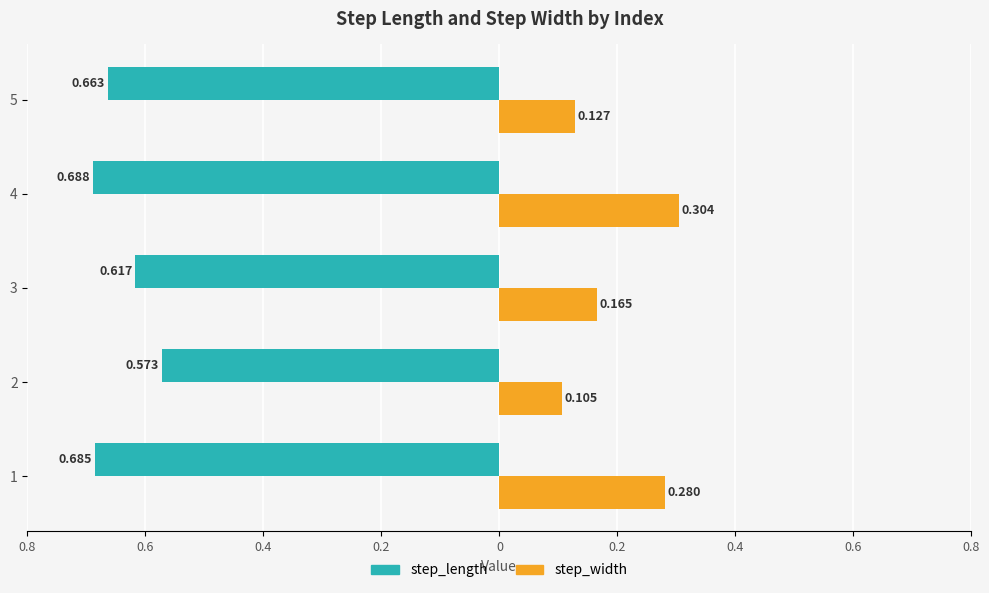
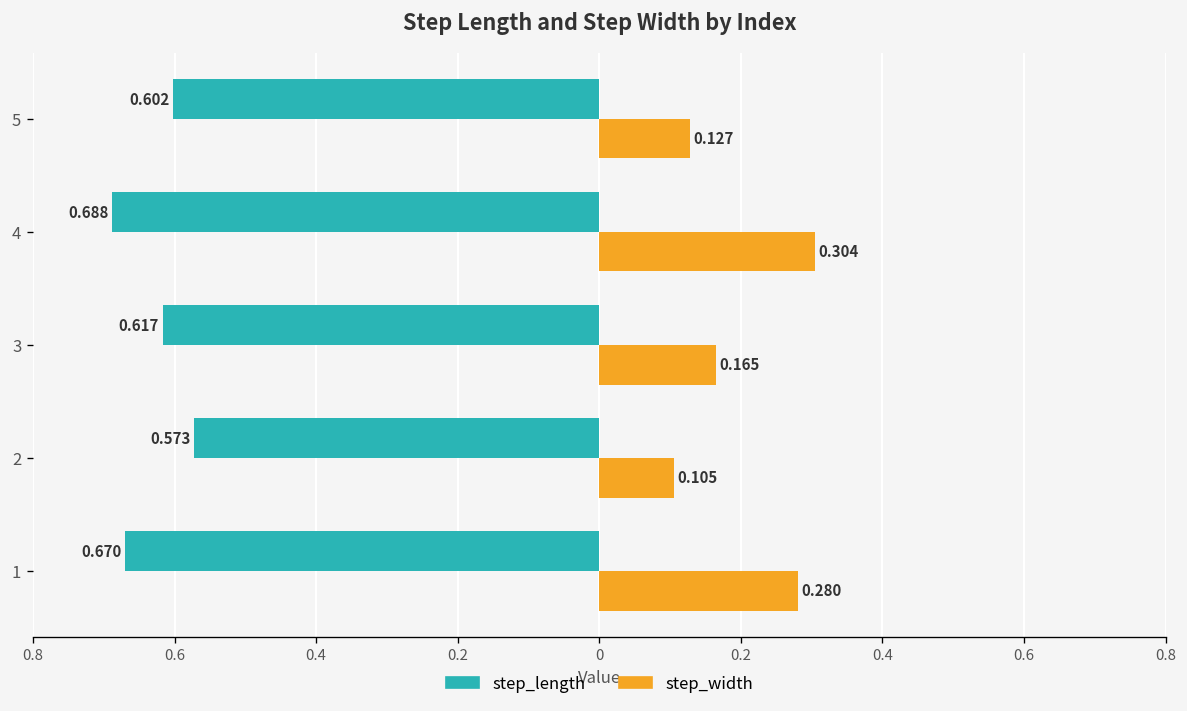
step_length, 5: 0.663 -> 0.602
step_length, 1: 0.685 -> 0.670
